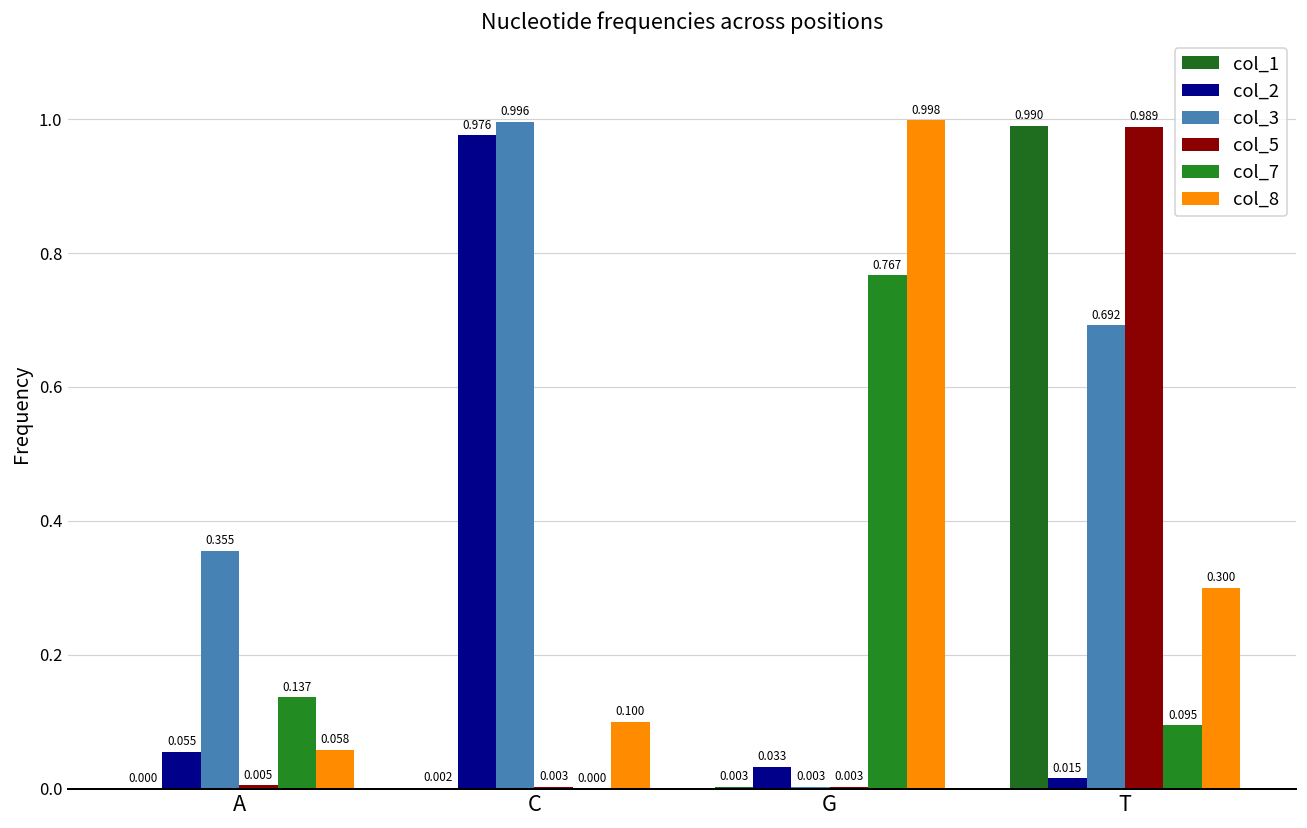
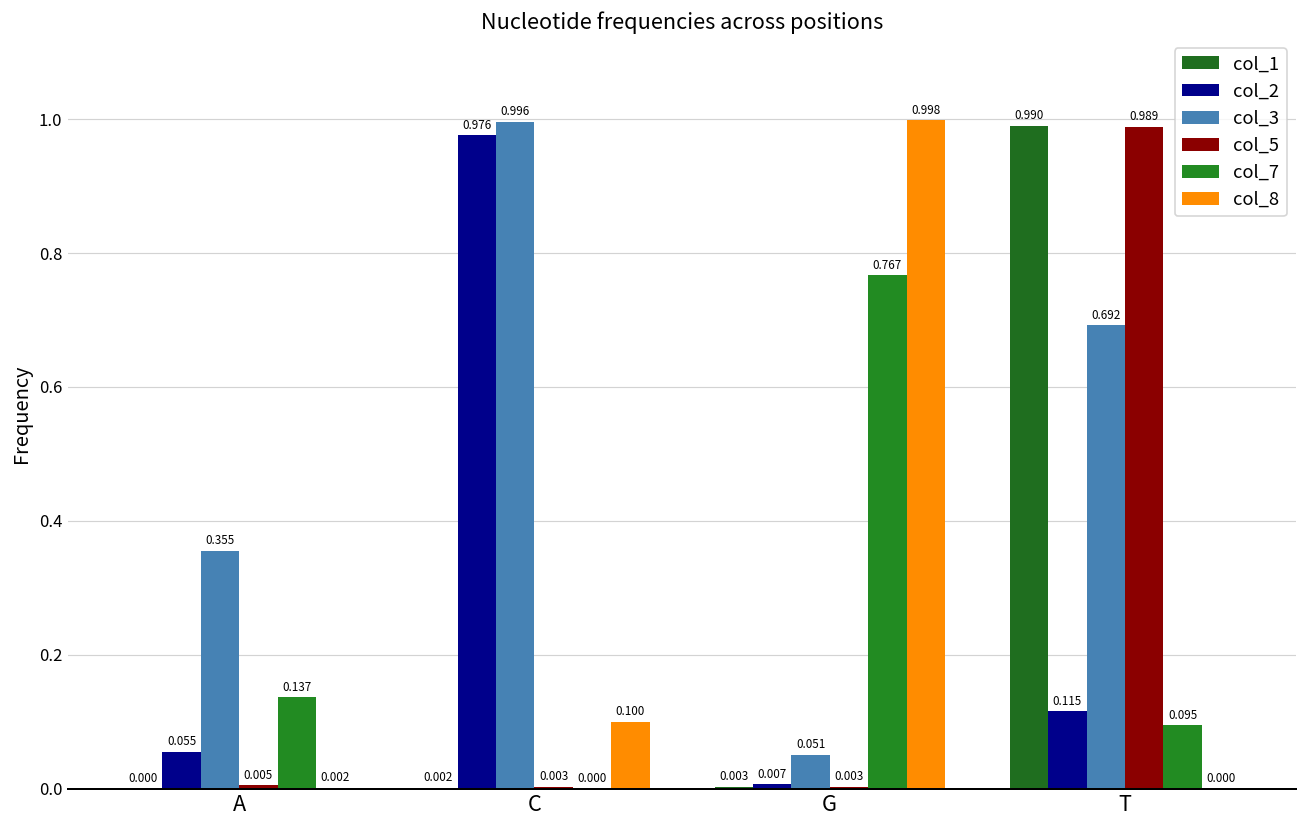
col_8, A: 0.058 -> 0.002
col_2, G: 0.033 -> 0.007
col_3, G: 0.003 -> 0.051
col_2, T: 0.015 -> 0.115
col_8, T: 0.300 -> 0.000
